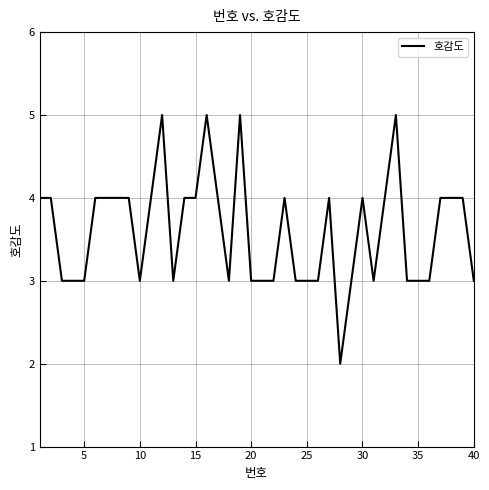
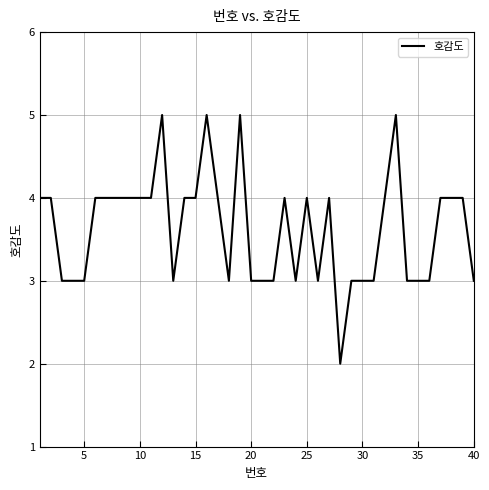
10: 3 -> 4
25: 3 -> 4
30: 4 -> 3
